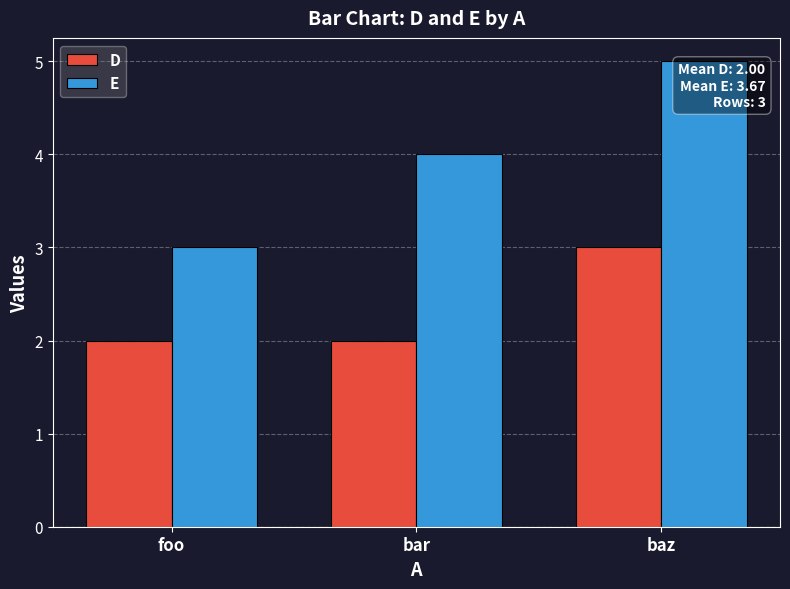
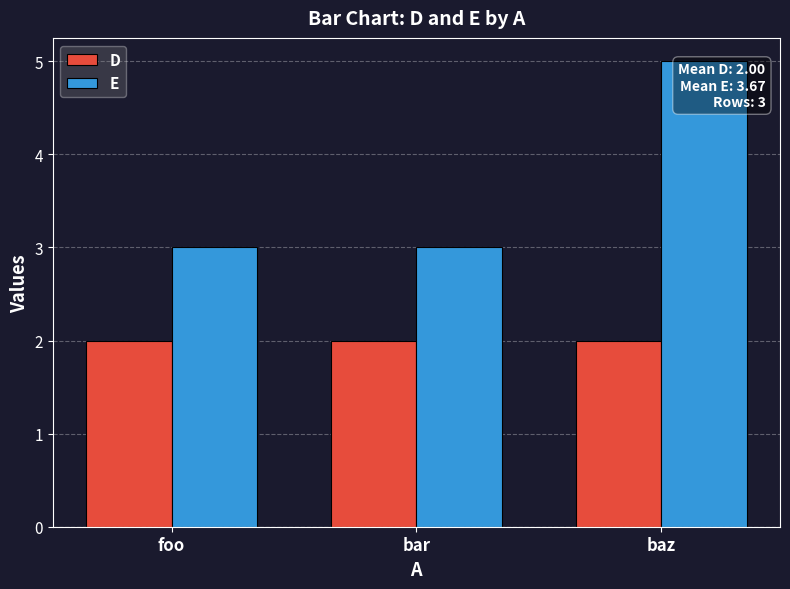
E, bar: 4 -> 3
D, baz: 3 -> 2
